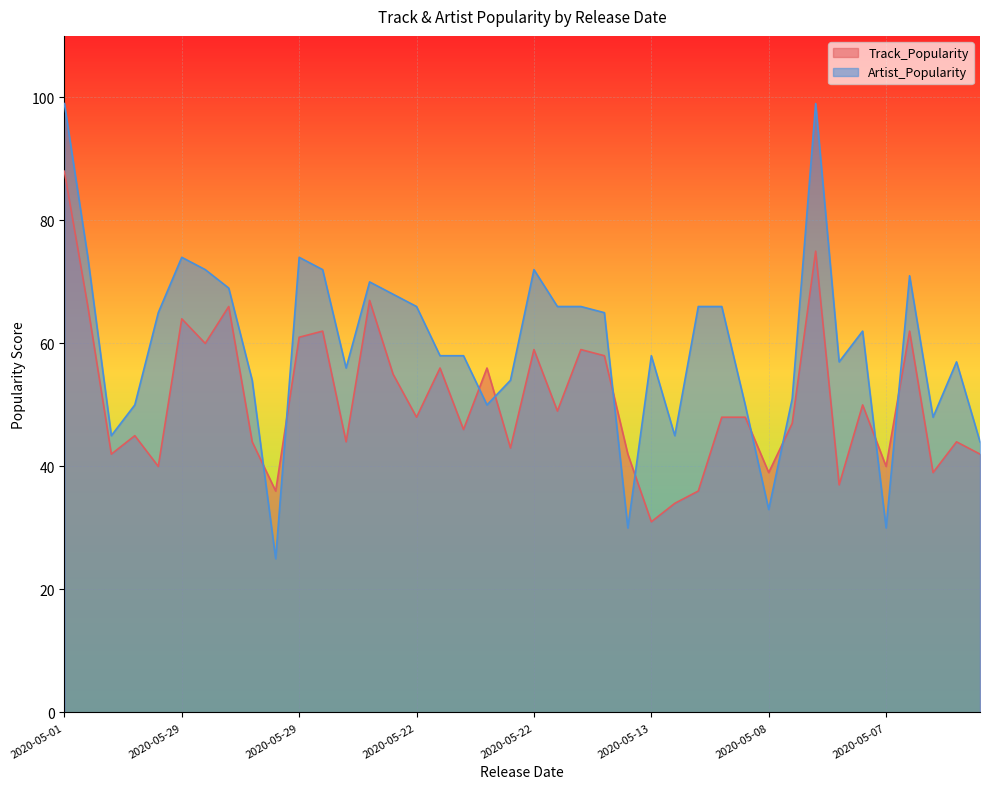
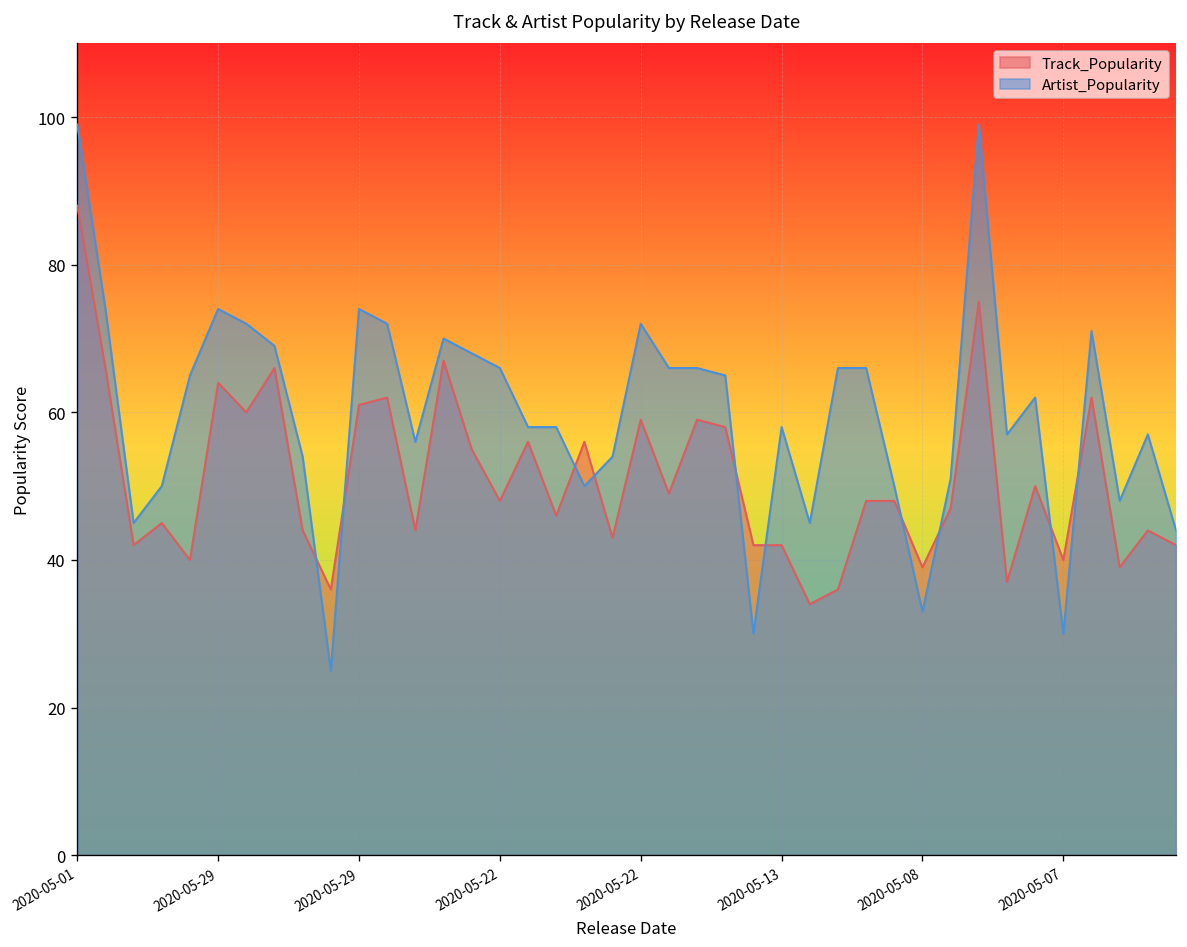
Track_Popularity, 2020-05-13: 31 -> 42
